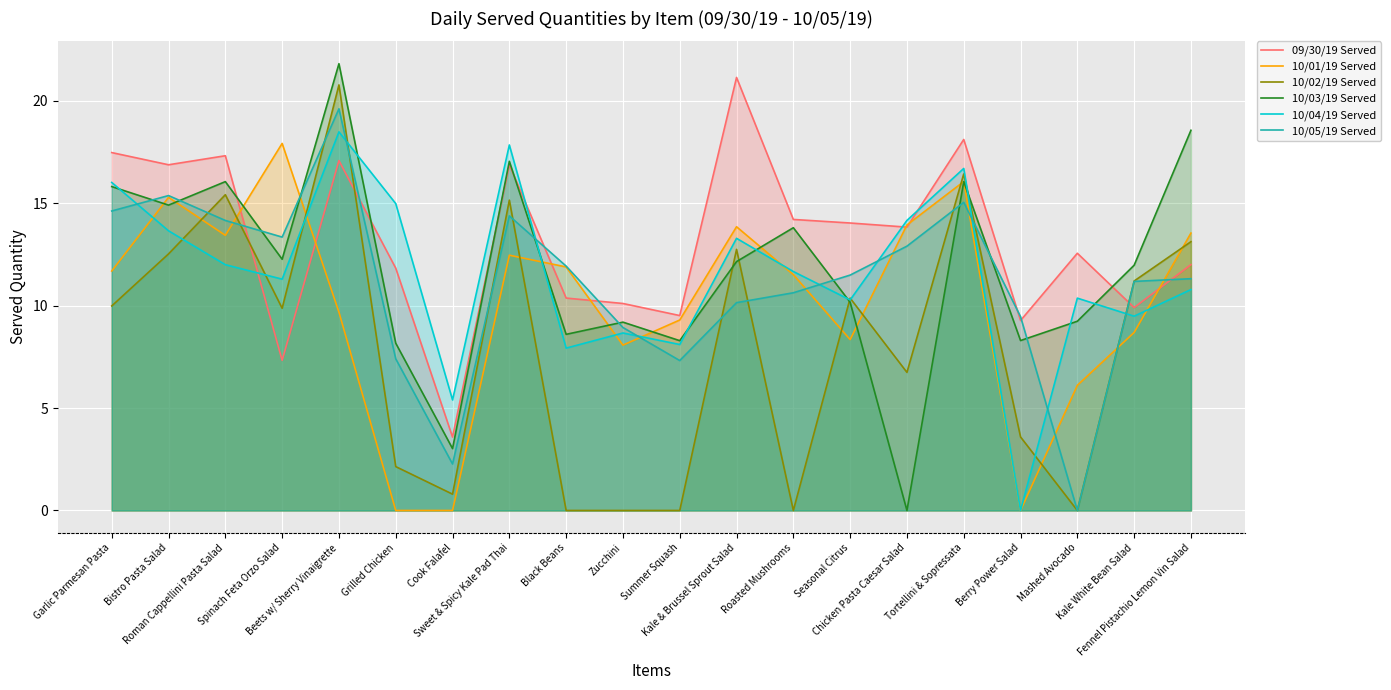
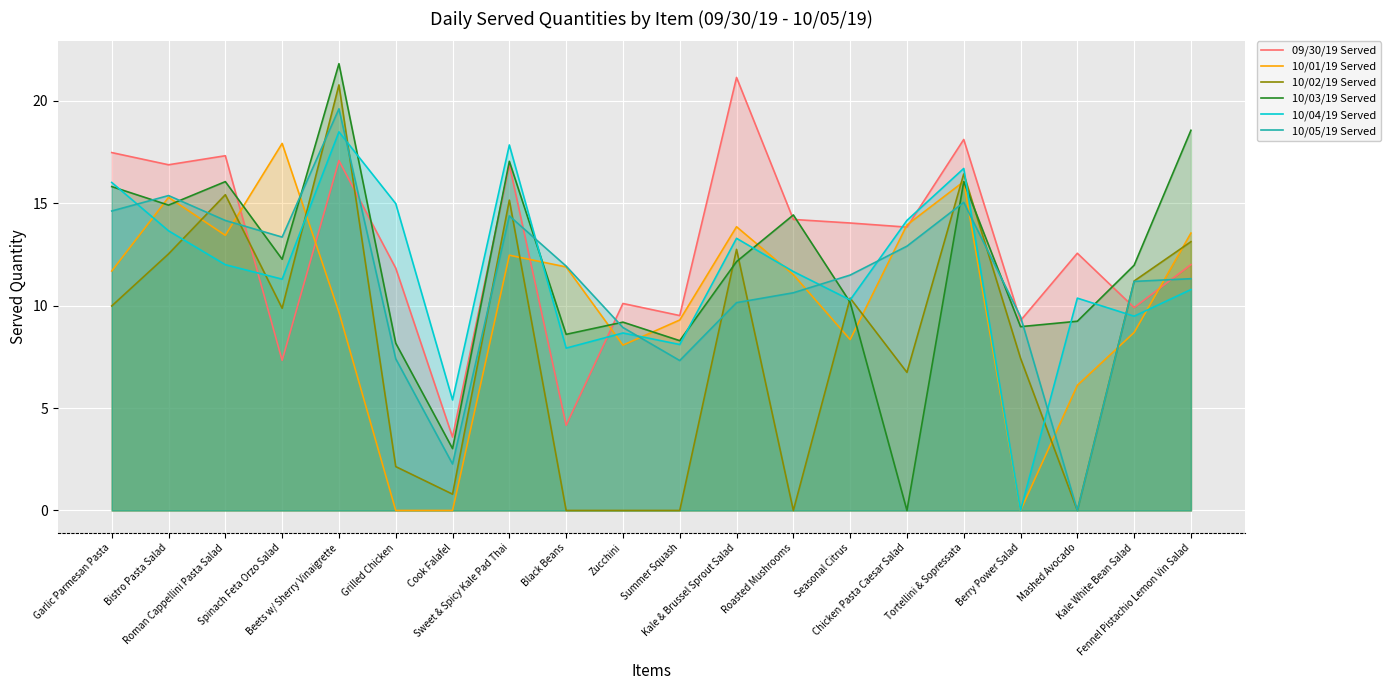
09/30/19 Served, Black Beans: 10.4 -> 4.2
10/03/19 Served, Roasted Mushrooms: 13.8 -> 14.4
10/02/19 Served, Berry Power Salad: 3.6 -> 7.4
10/03/19 Served, Berry Power Salad: 8.3 -> 9.0
